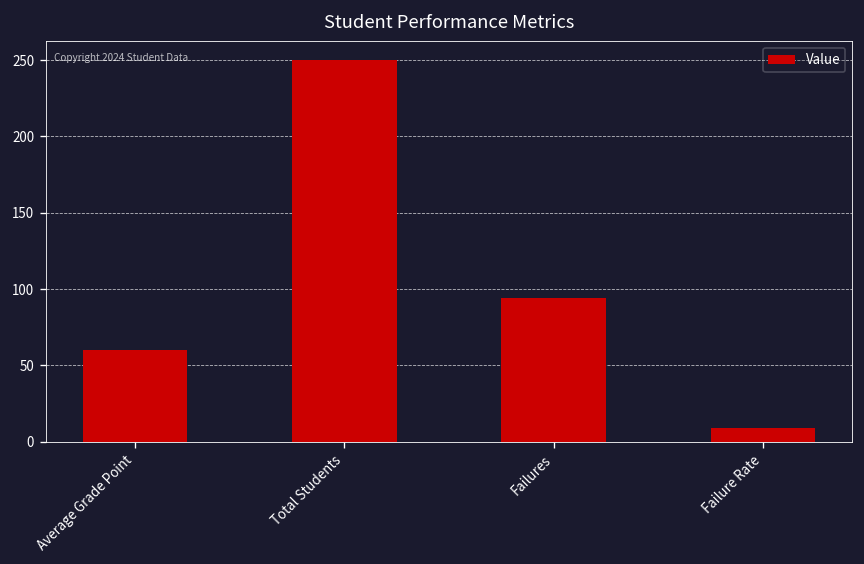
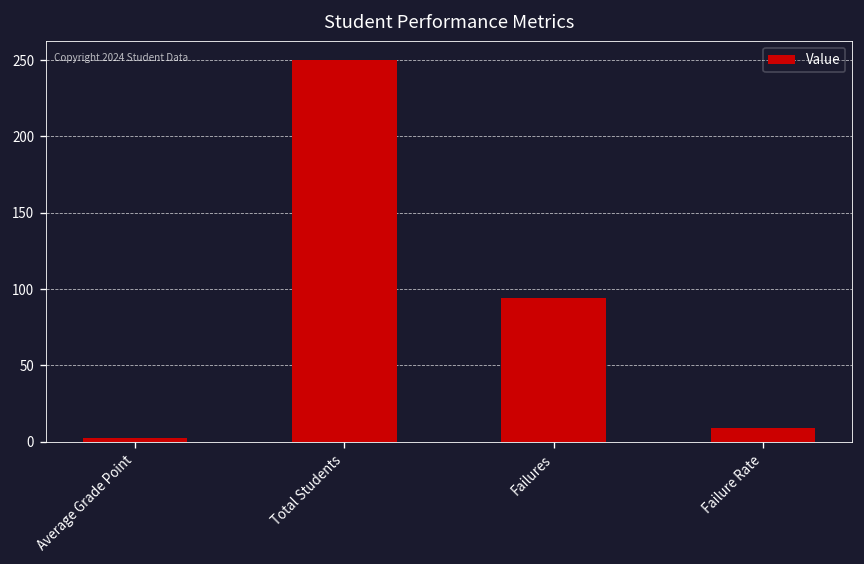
Average Grade Point: 60 -> 3
